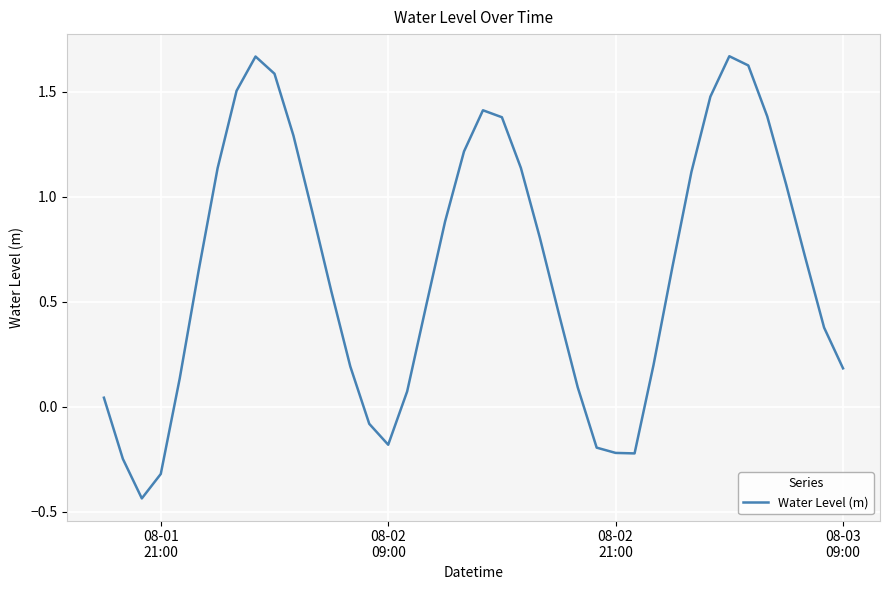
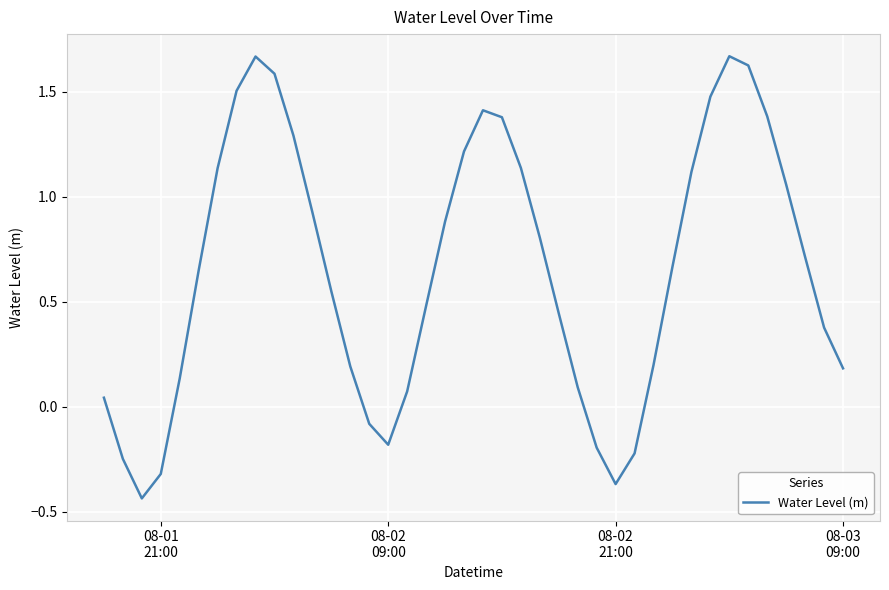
08-02 21:00: -0.22 -> -0.37
